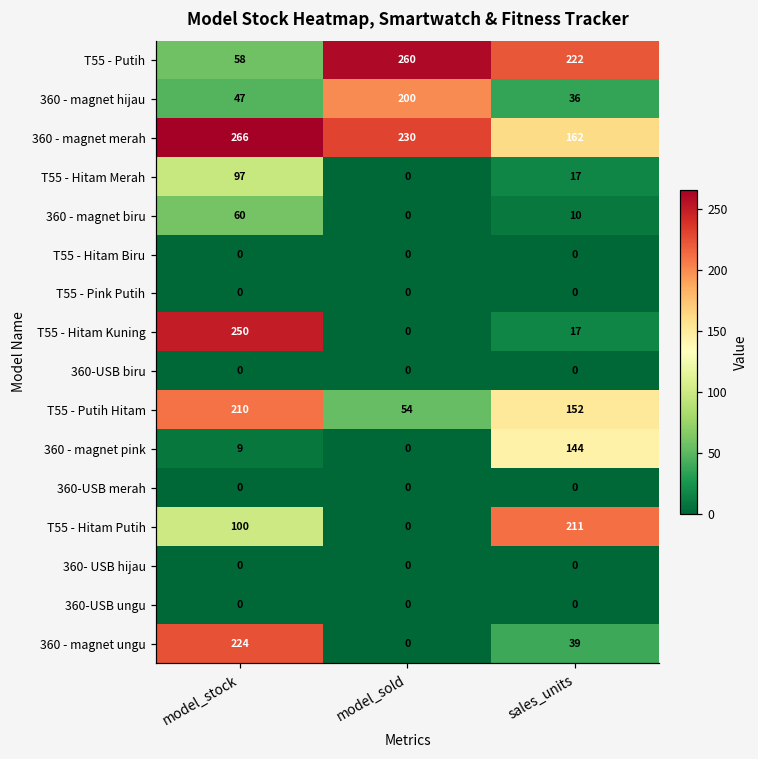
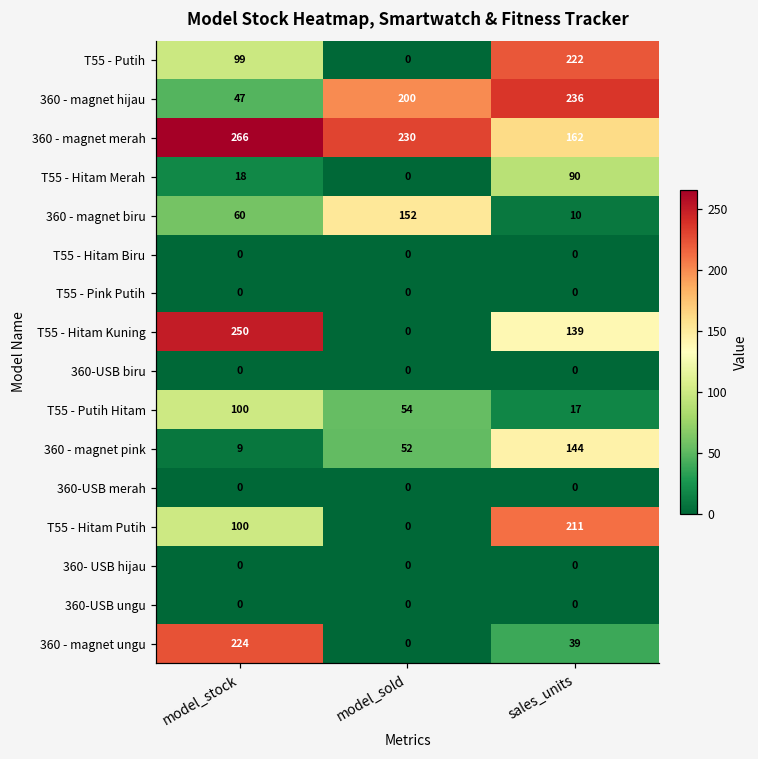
T55 - Putih, model_stock: 58 -> 99
T55 - Putih, model_sold: 260 -> 0
360 - magnet hijau, sales_units: 36 -> 236
T55 - Hitam Merah, model_stock: 97 -> 18
T55 - Hitam Merah, sales_units: 17 -> 90
360 - magnet biru, model_sold: 0 -> 152
T55 - Hitam Kuning, sales_units: 17 -> 139
T55 - Putih Hitam, model_stock: 210 -> 100
T55 - Putih Hitam, sales_units: 152 -> 17
360 - magnet pink, model_sold: 0 -> 52
